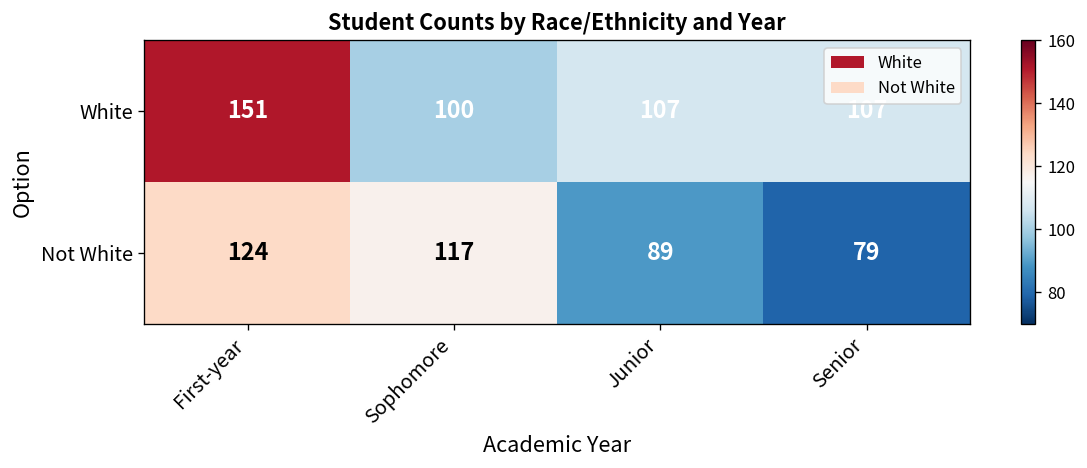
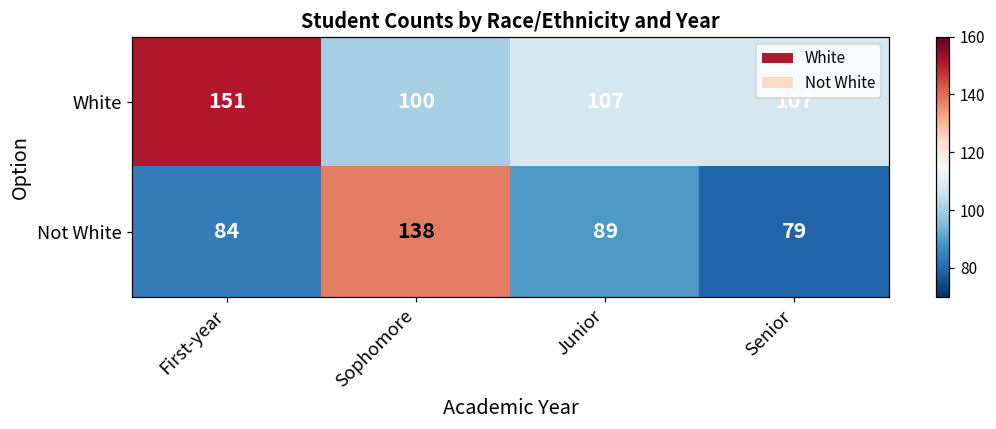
Not White, First-year: 124 -> 84
Not White, Sophomore: 117 -> 138
